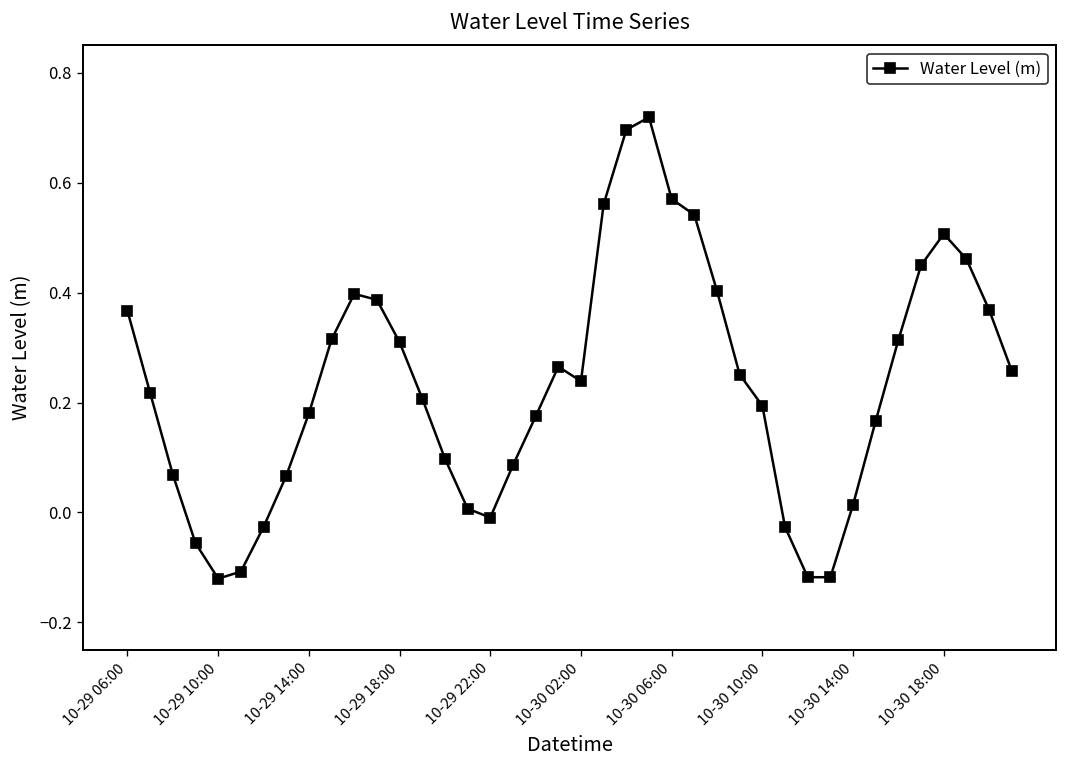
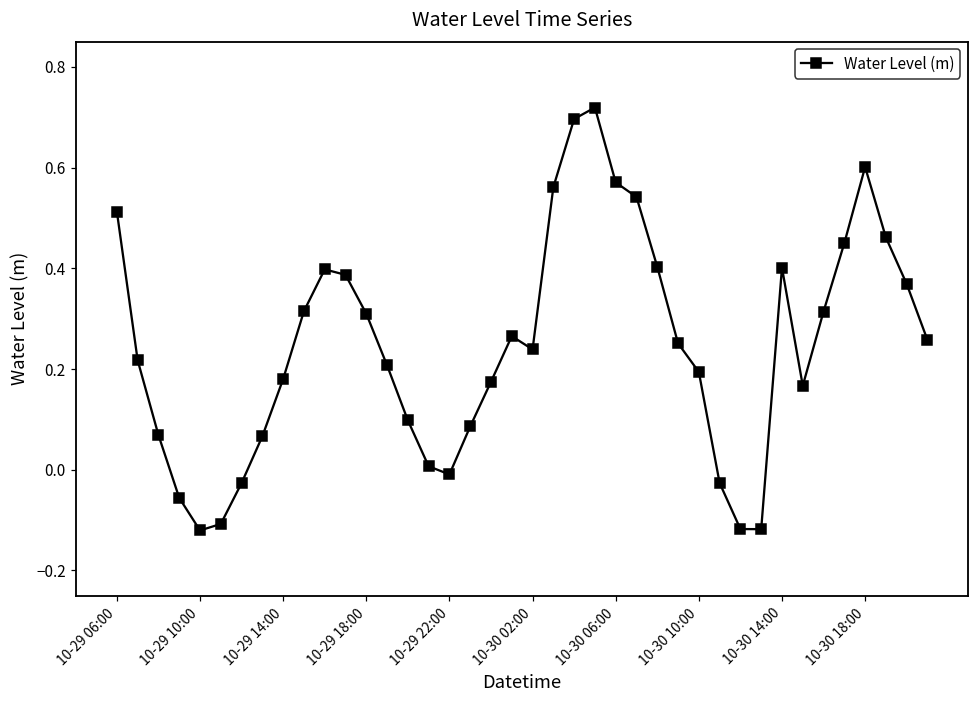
10-29 06:00: 0.37 -> 0.51
10-30 14:00: 0.01 -> 0.40
10-30 18:00: 0.51 -> 0.60
